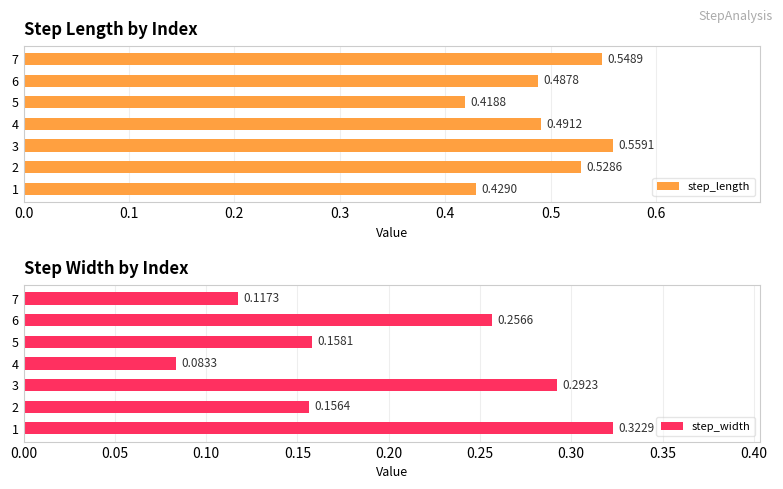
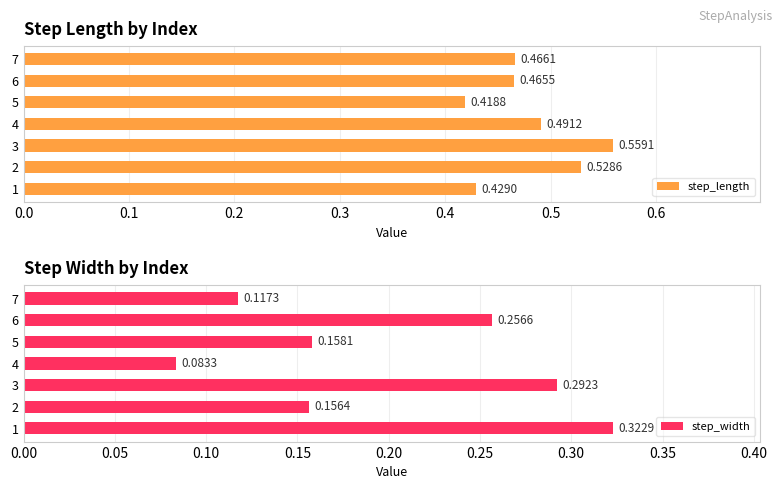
Step Length by Index, 7: 0.5489 -> 0.4661
Step Length by Index, 6: 0.4878 -> 0.4655
